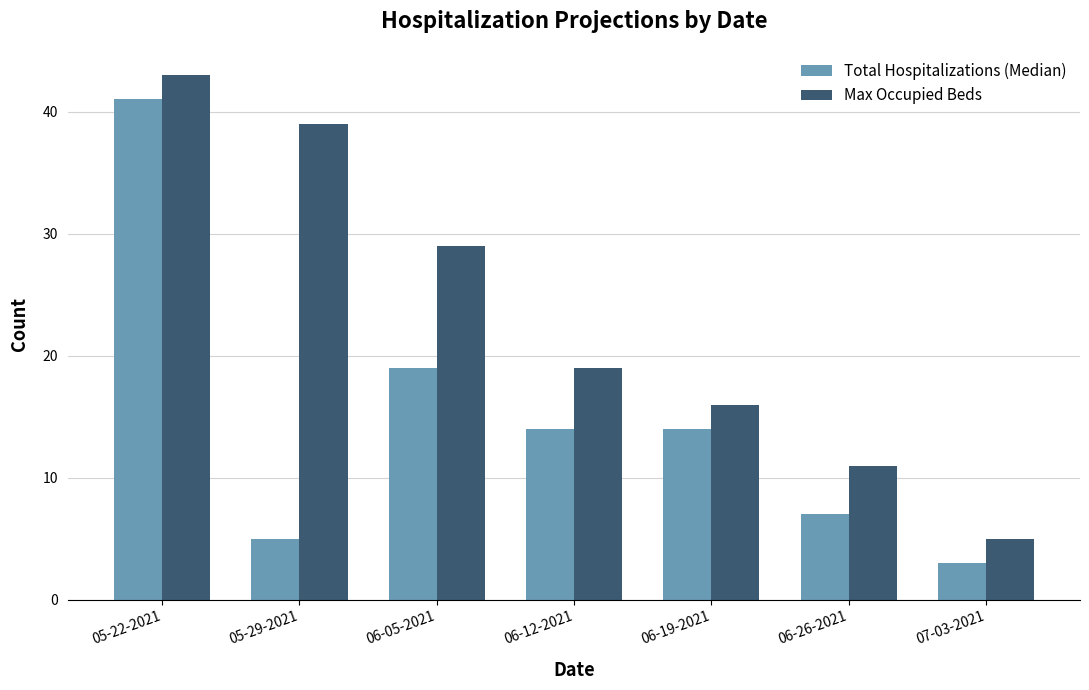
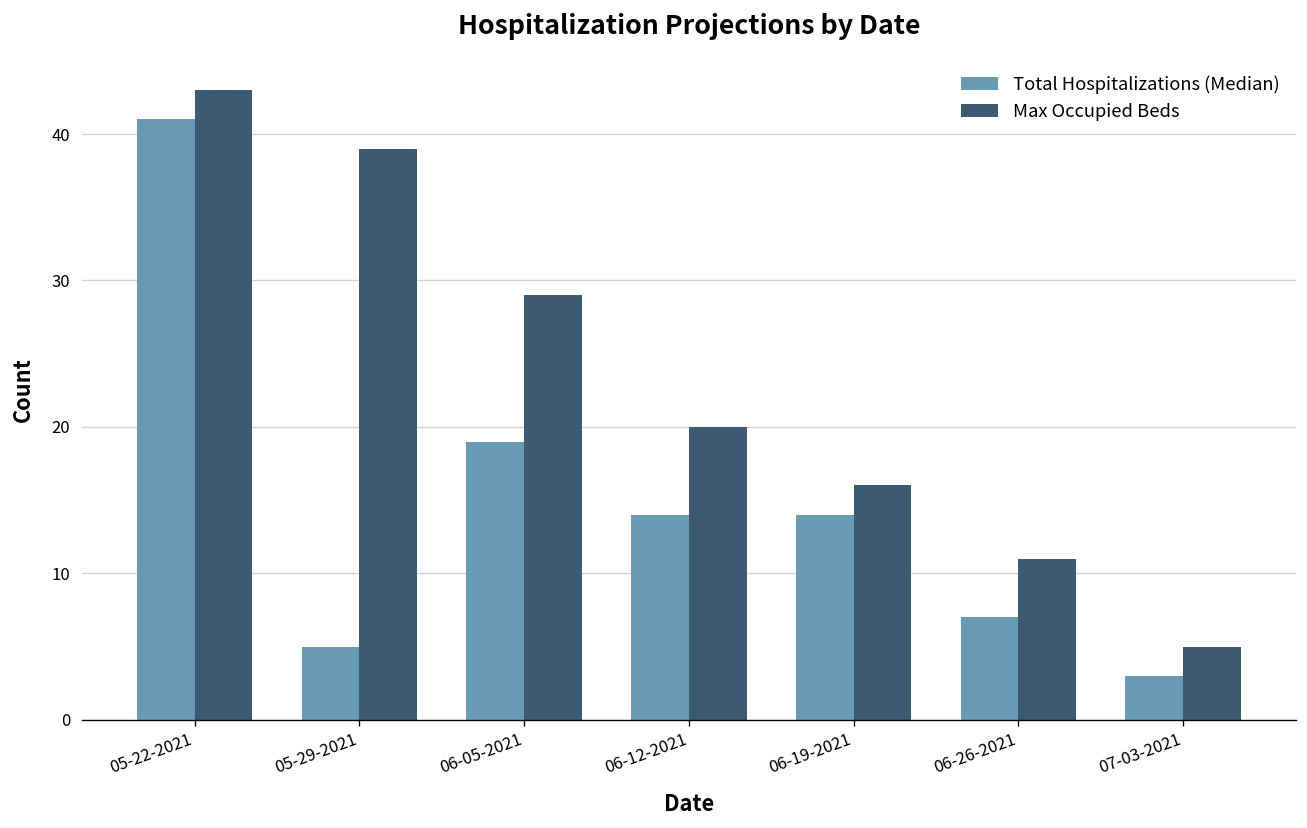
Max Occupied Beds, 06-12-2021: 19 -> 20
